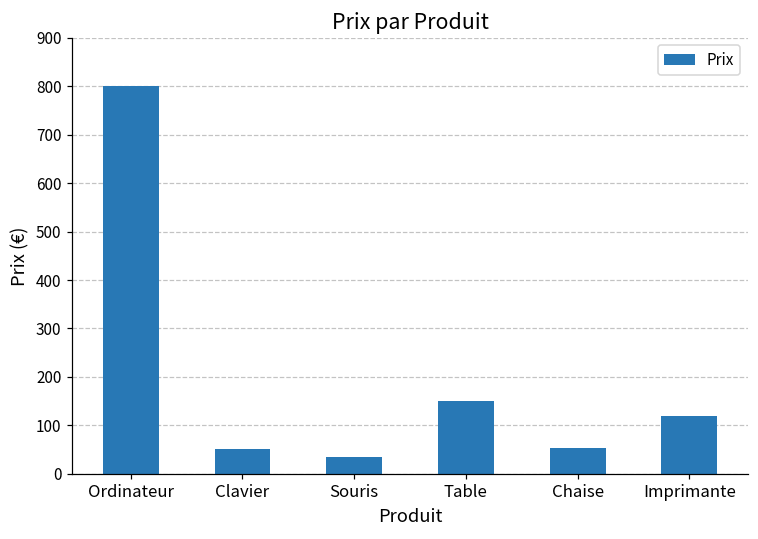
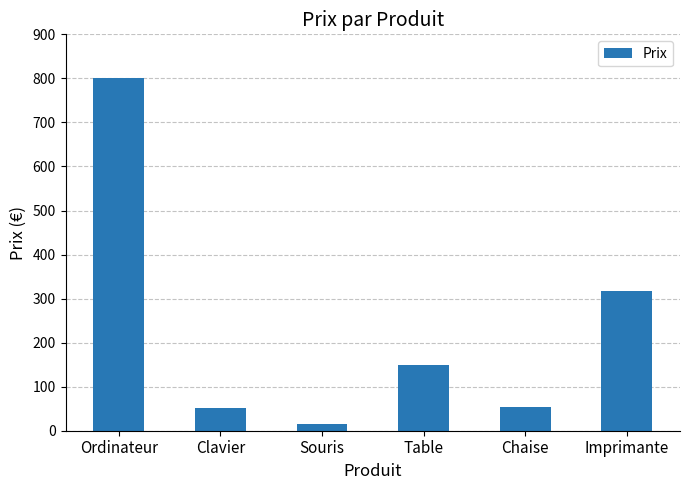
Souris: 40 -> 20
Imprimante: 120 -> 320
